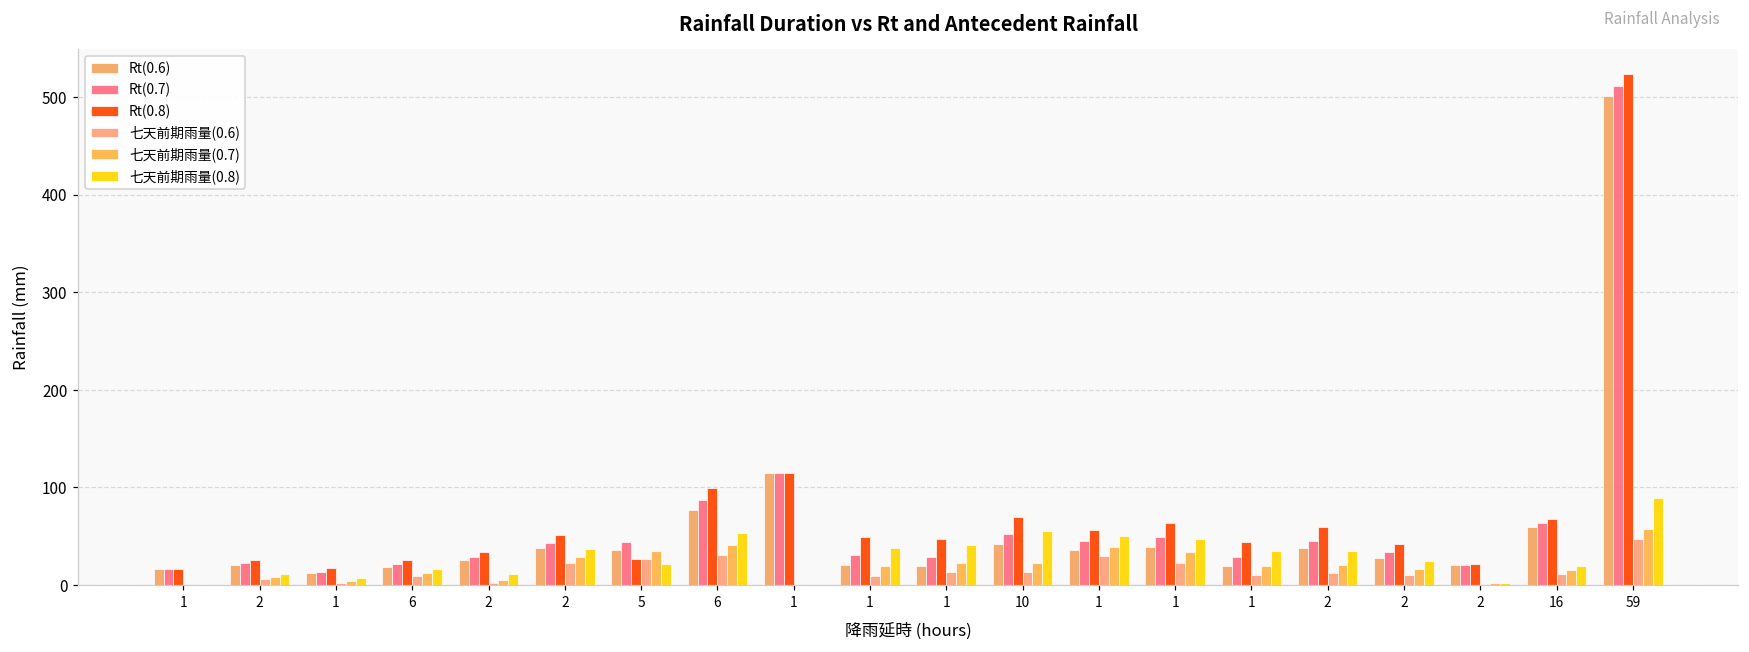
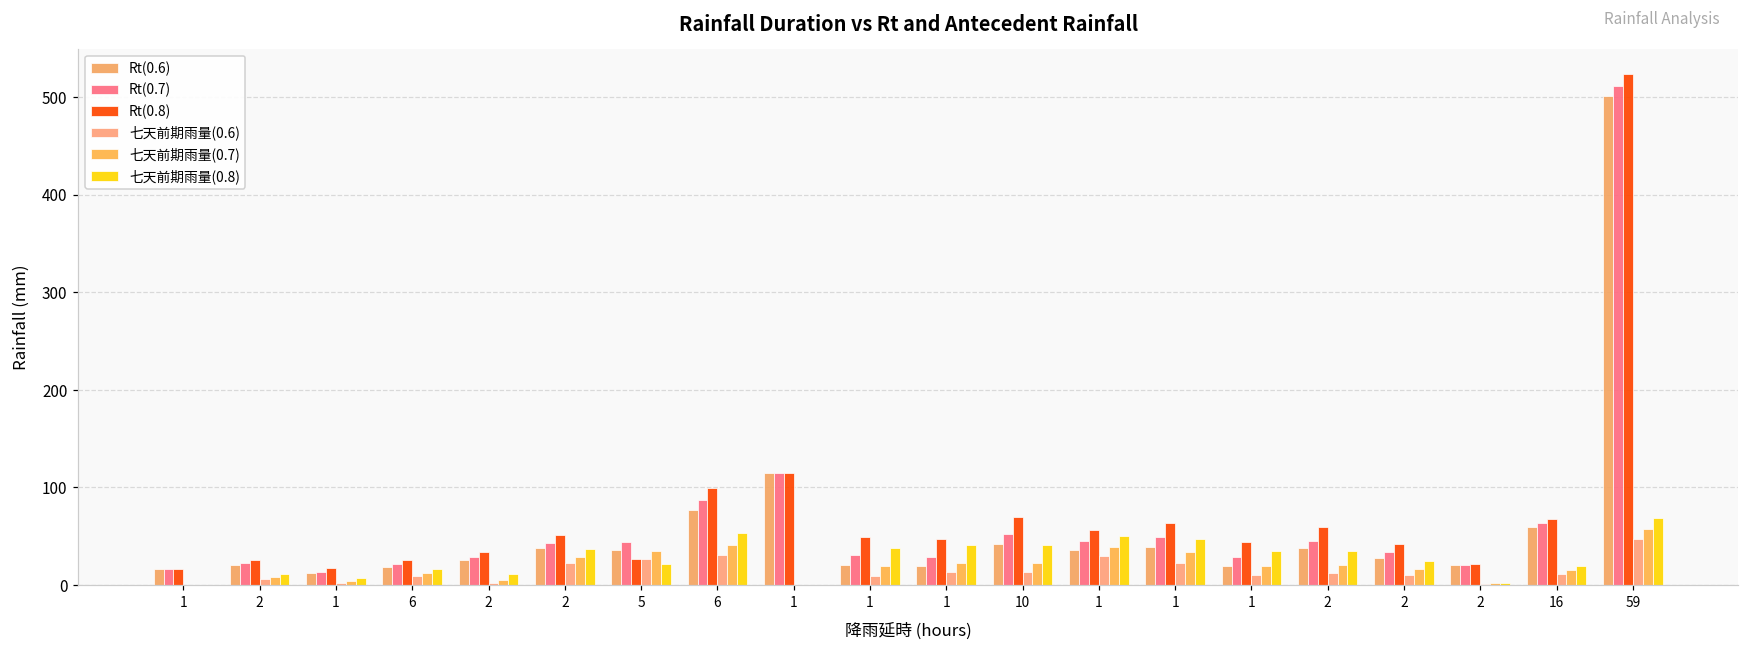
七天前期雨量(0.8), 10: 60 -> 40
七天前期雨量(0.8), 59: 90 -> 70
